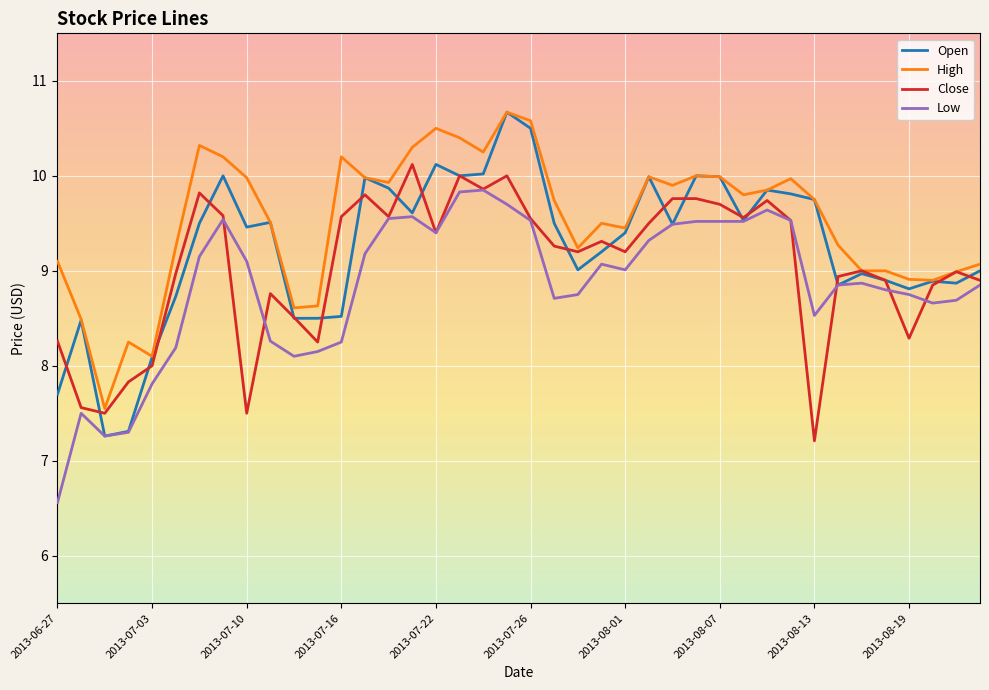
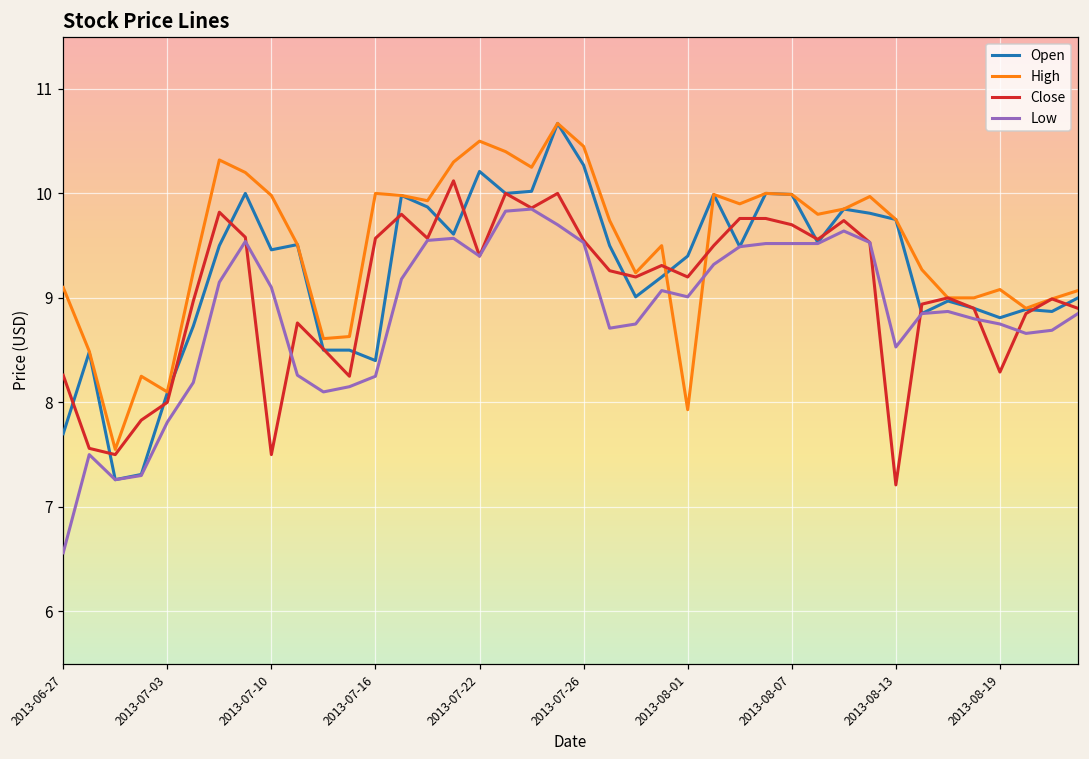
Open, 2013-07-16: 8.5 -> 8.4
High, 2013-07-16: 10.2 -> 10.0
Open, 2013-07-22: 10.1 -> 10.2
Open, 2013-07-26: 10.5 -> 10.3
High, 2013-07-26: 10.6 -> 10.5
High, 2013-08-01: 9.5 -> 7.9
High, 2013-08-19: 8.9 -> 9.1
